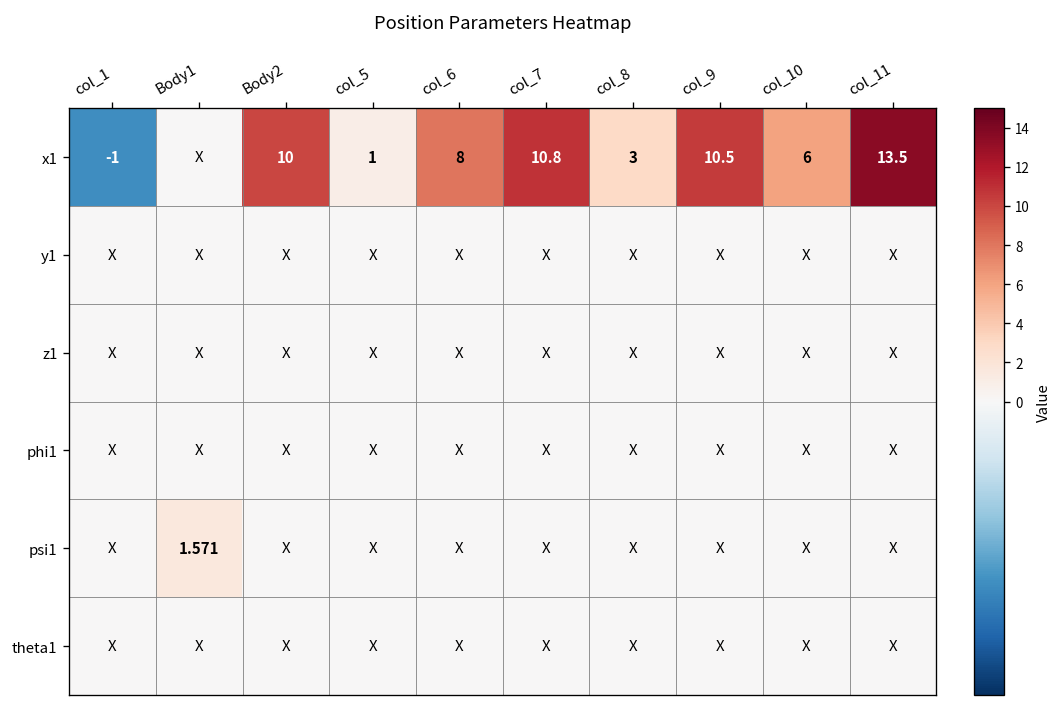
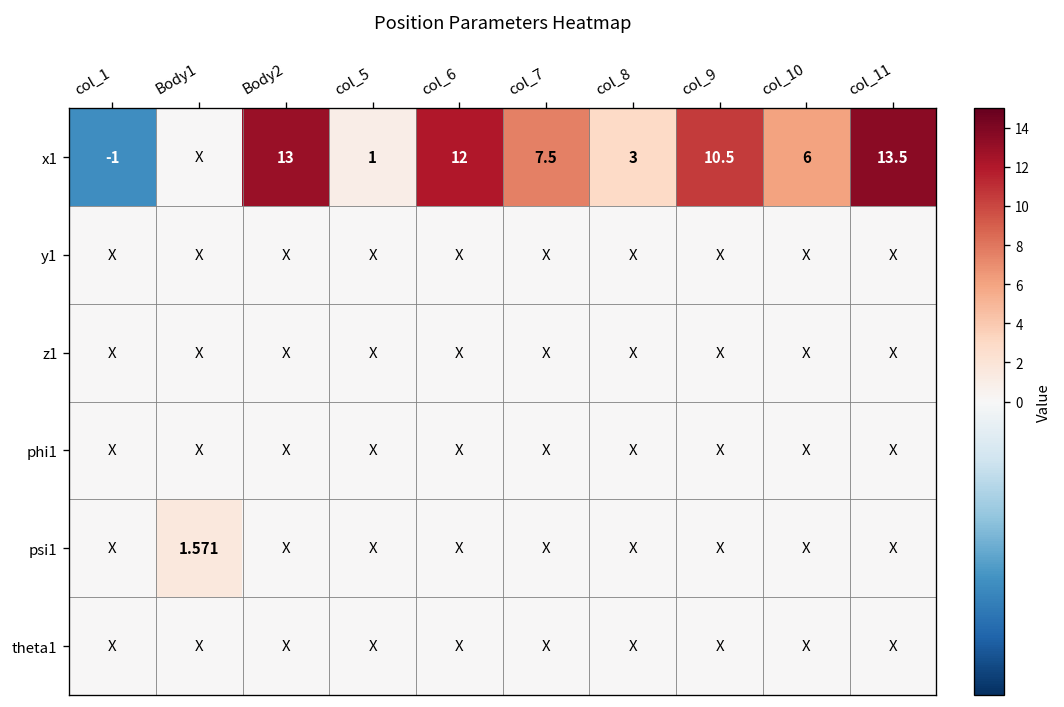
x1, Body2: 10 -> 13
x1, col_6: 8 -> 12
x1, col_7: 10.8 -> 7.5
